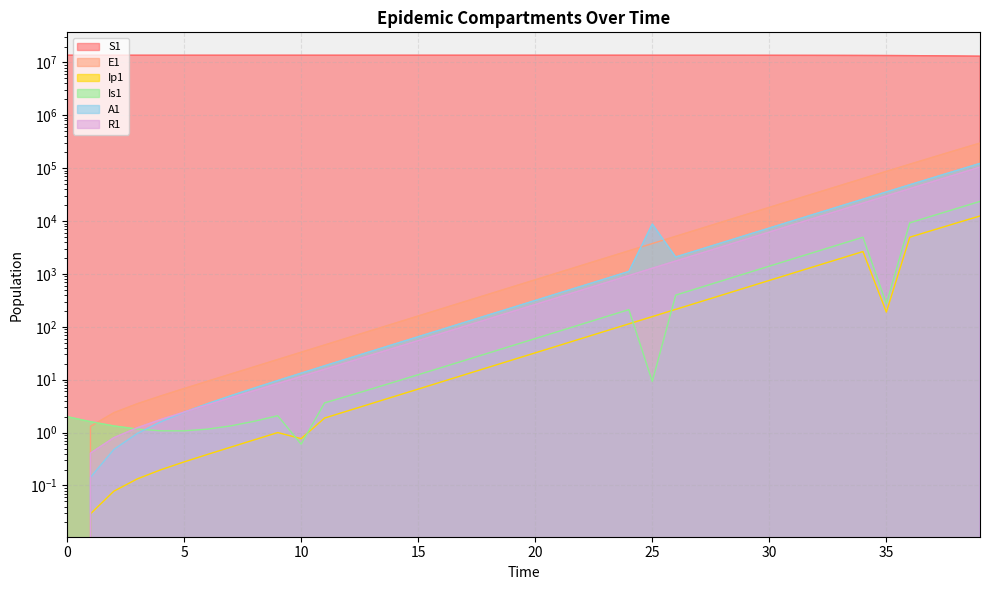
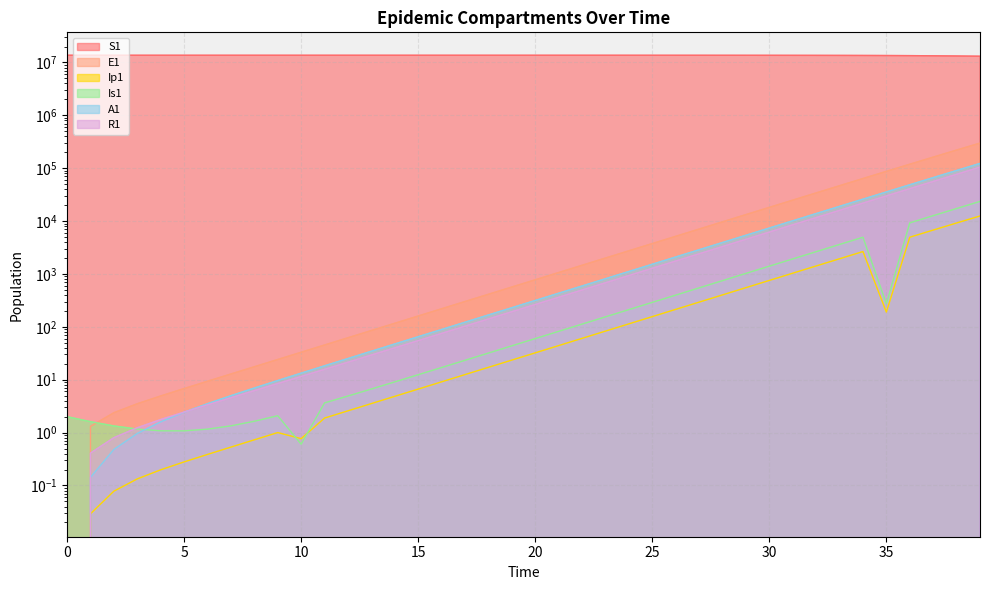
Is1, 25: 9 -> 300
A1, 25: 9000 -> 1500
